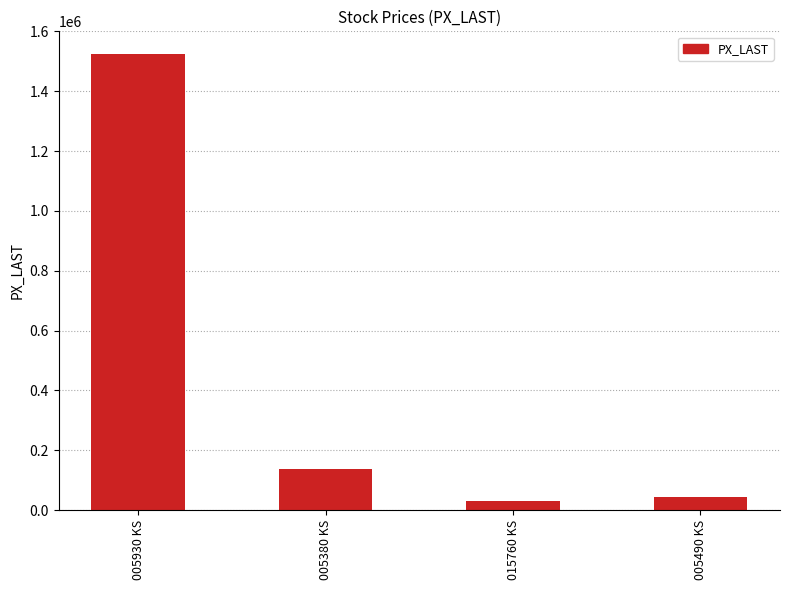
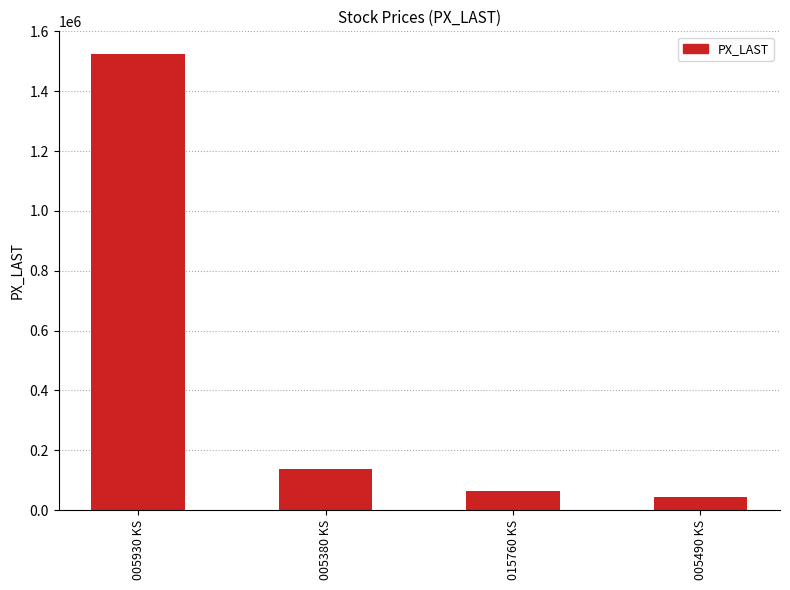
015760 KS: 30000 -> 60000
